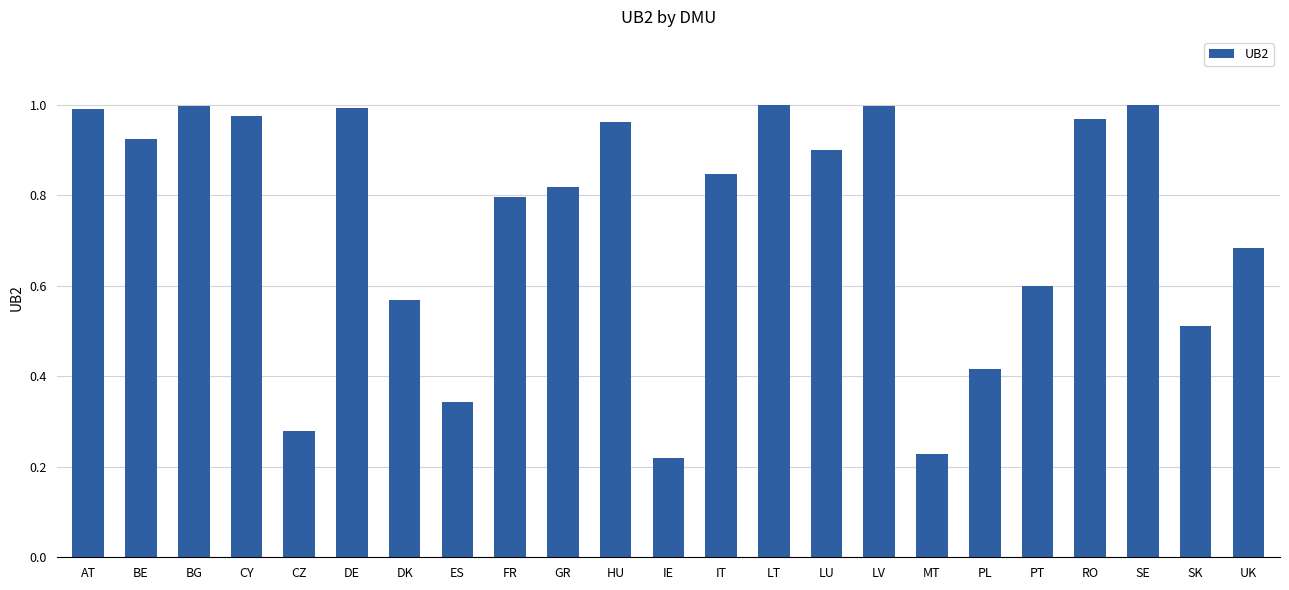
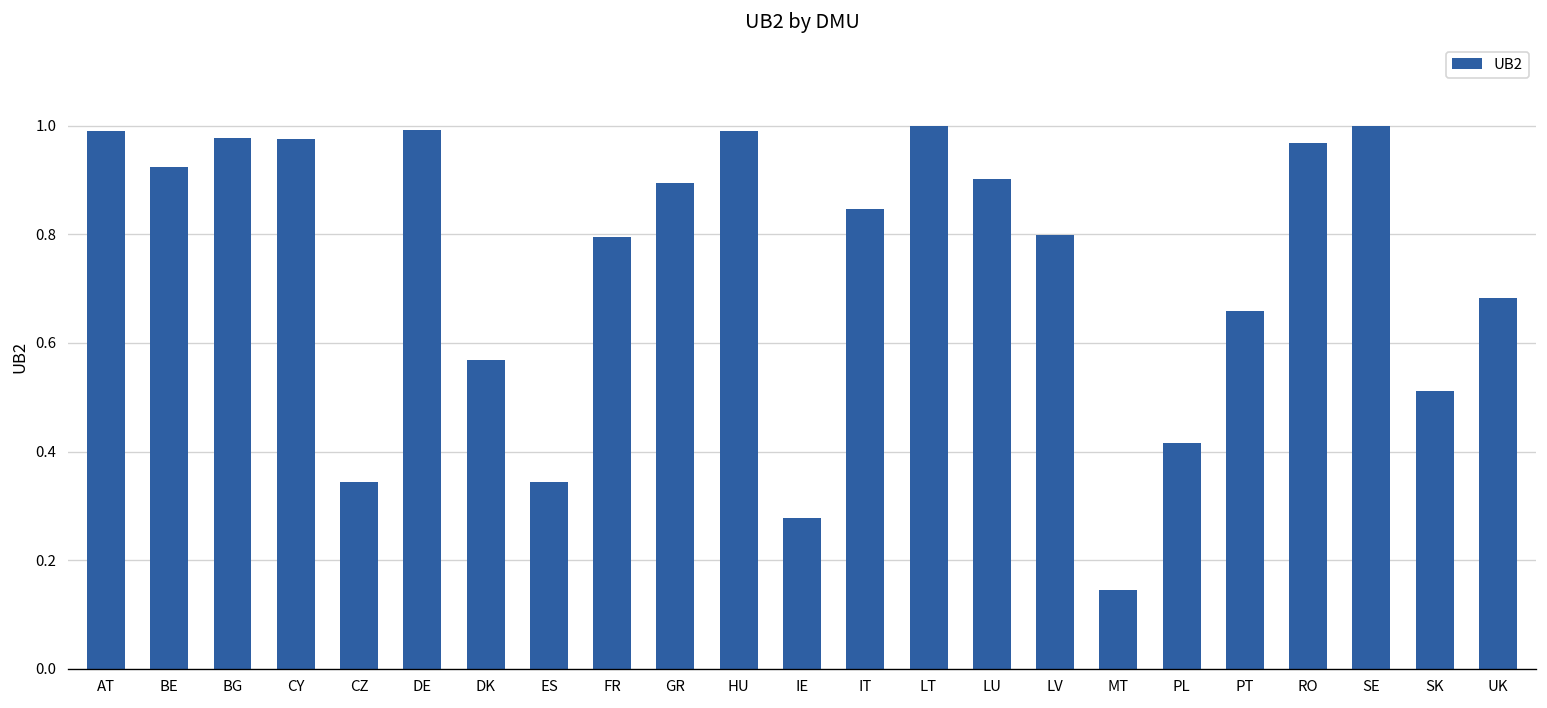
BG: 1.00 -> 0.98
CZ: 0.28 -> 0.34
GR: 0.82 -> 0.90
HU: 0.96 -> 0.99
IE: 0.22 -> 0.28
LV: 1.00 -> 0.80
MT: 0.23 -> 0.15
PT: 0.60 -> 0.66
